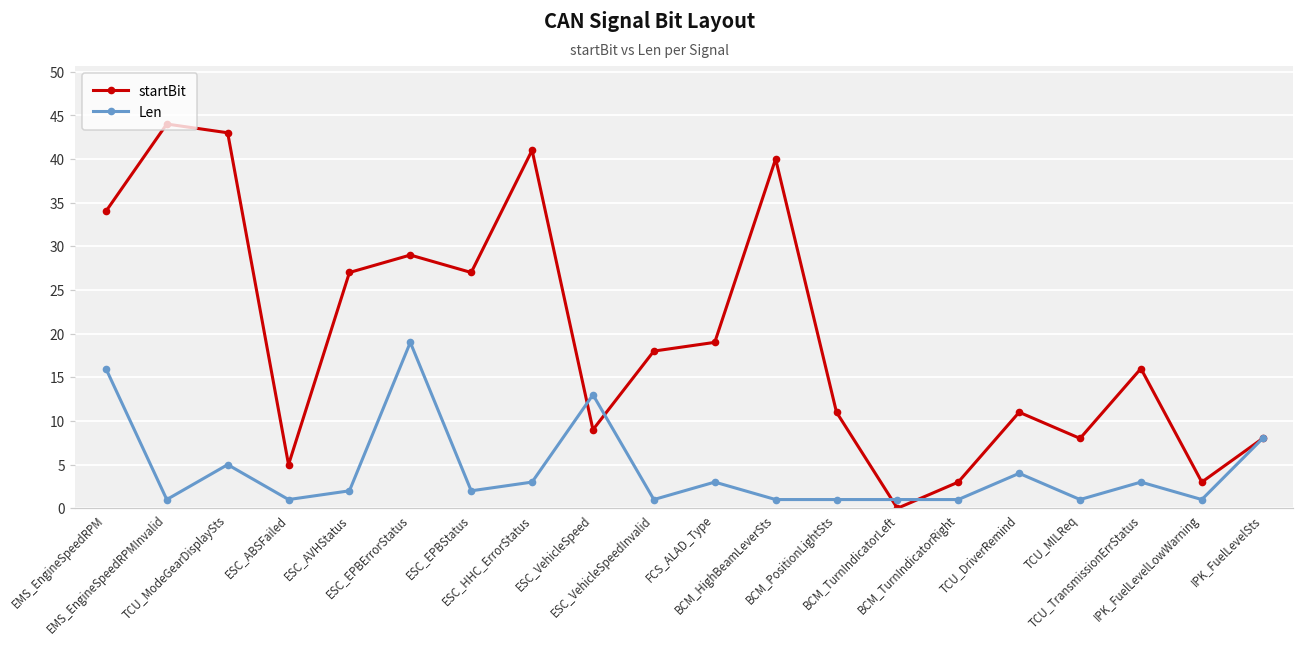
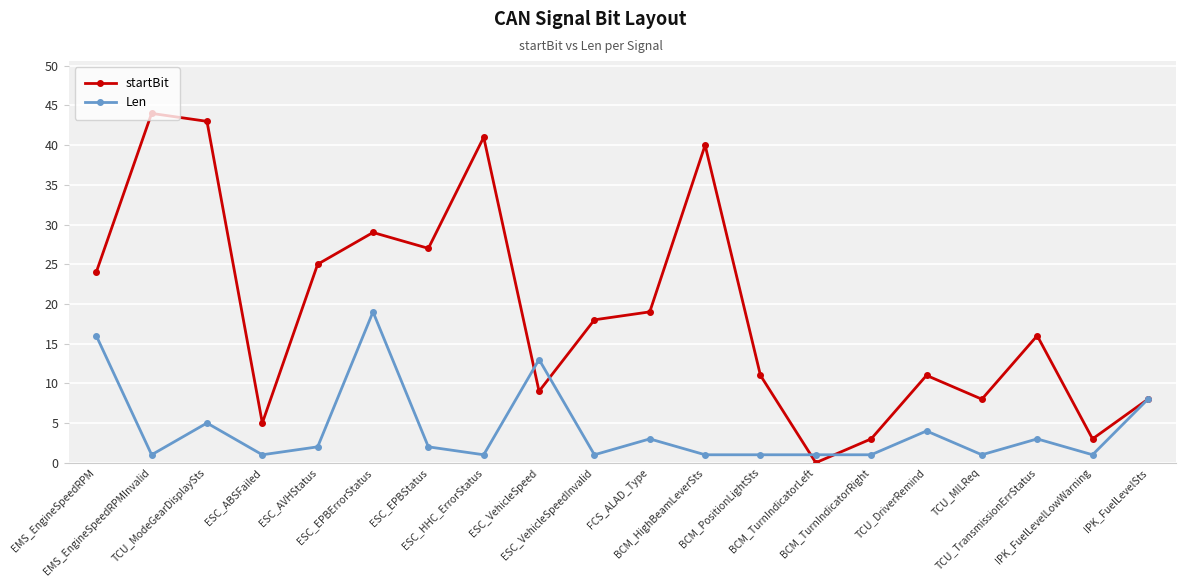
startBit, EMS_EngineSpeedRPM: 34 -> 24
startBit, ESC_AVHStatus: 27 -> 25
Len, ESC_HHC_ErrorStatus: 3 -> 1
